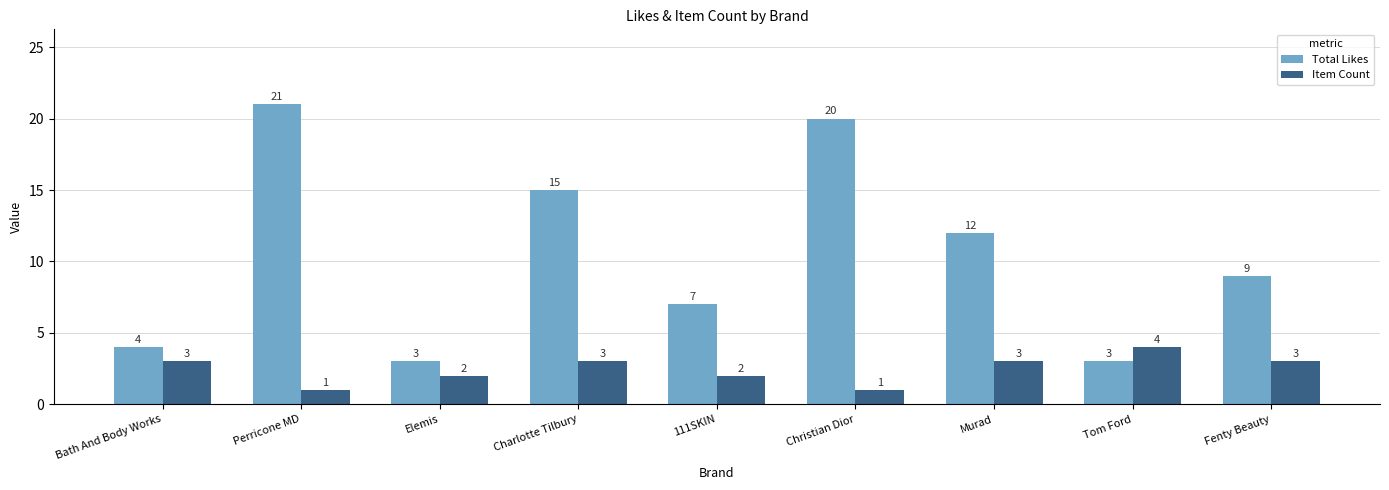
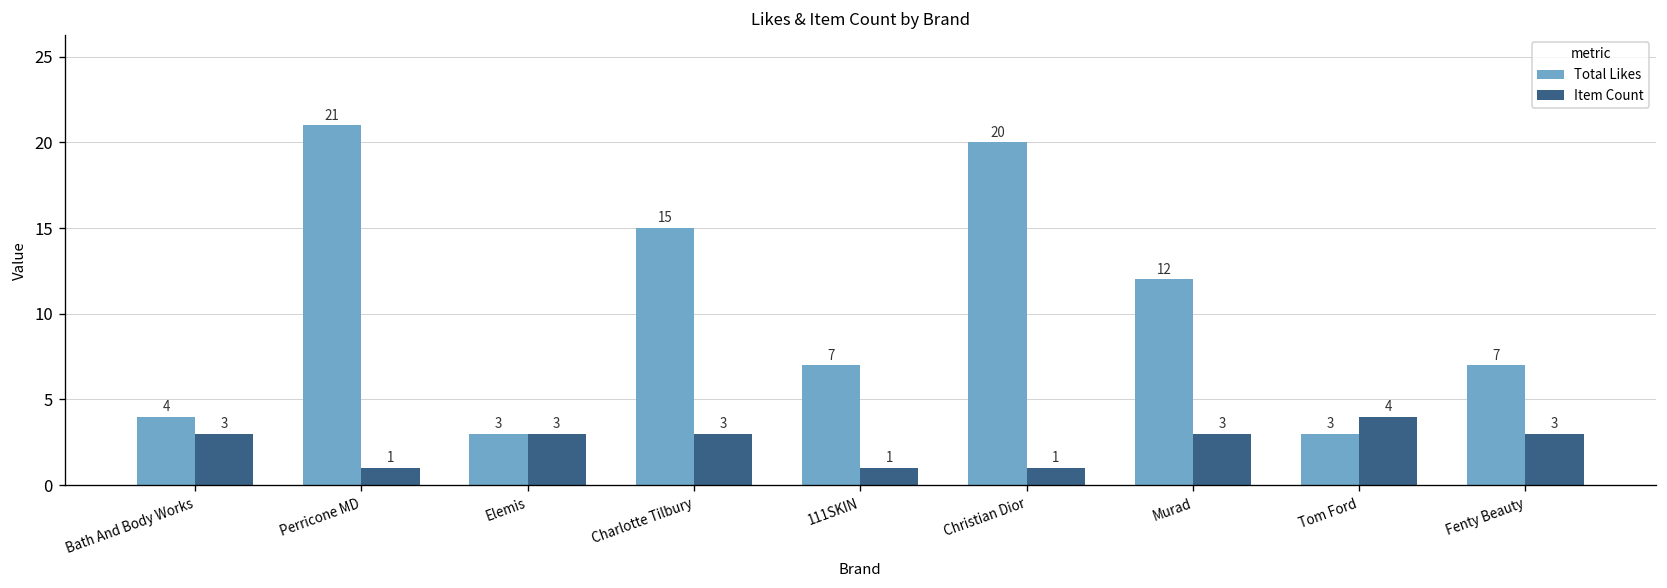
Item Count, Elemis: 2 -> 3
Item Count, 111SKIN: 2 -> 1
Total Likes, Fenty Beauty: 9 -> 7
